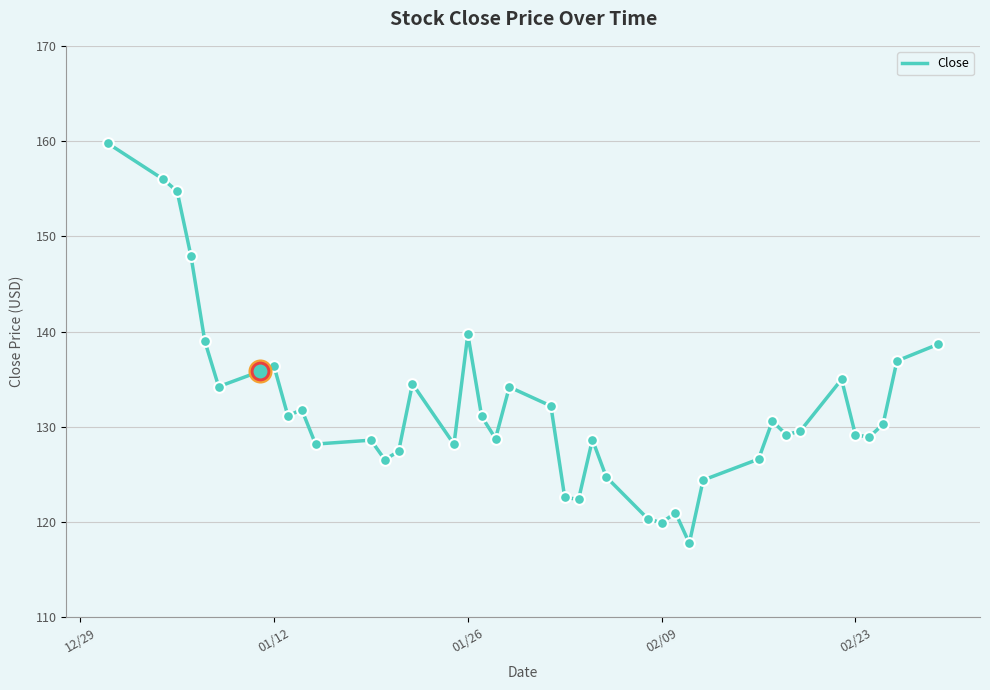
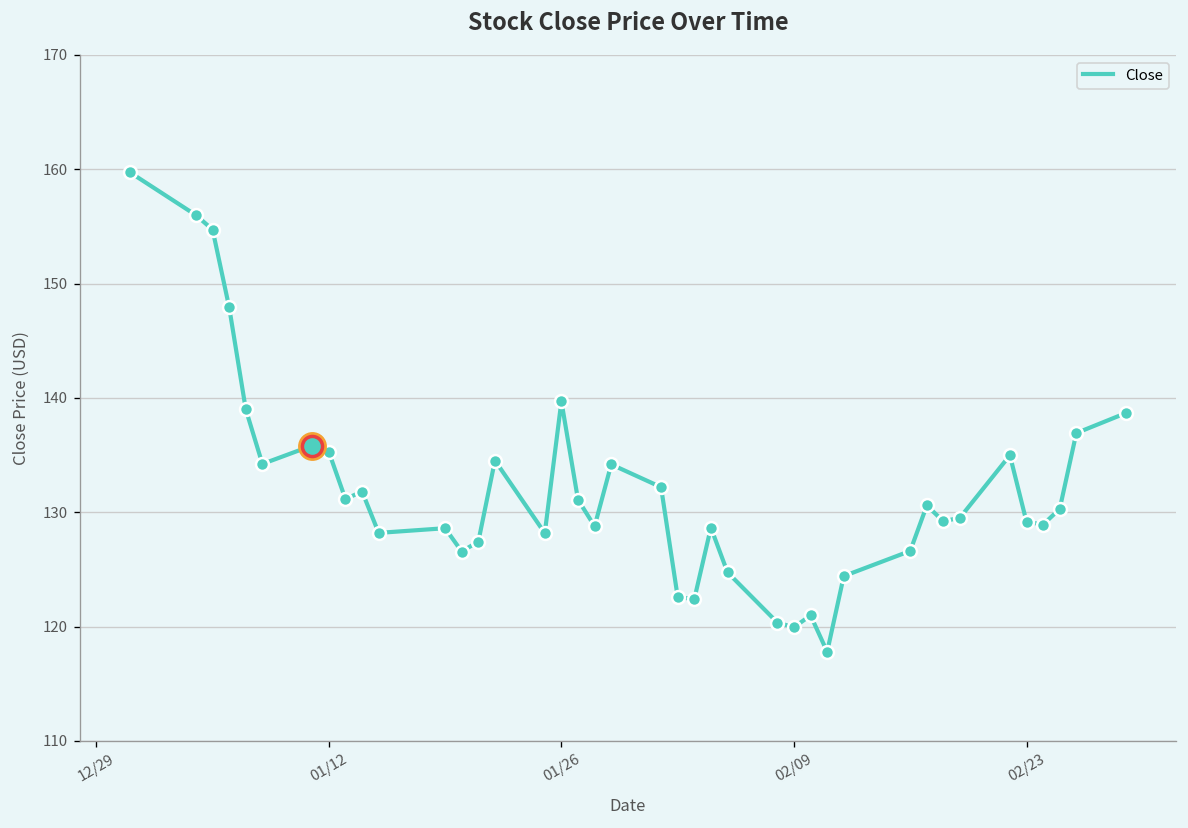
Close, 01/12: 136 -> 135
